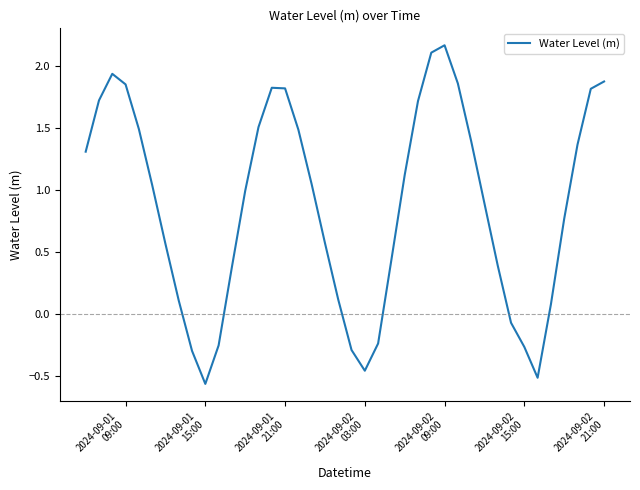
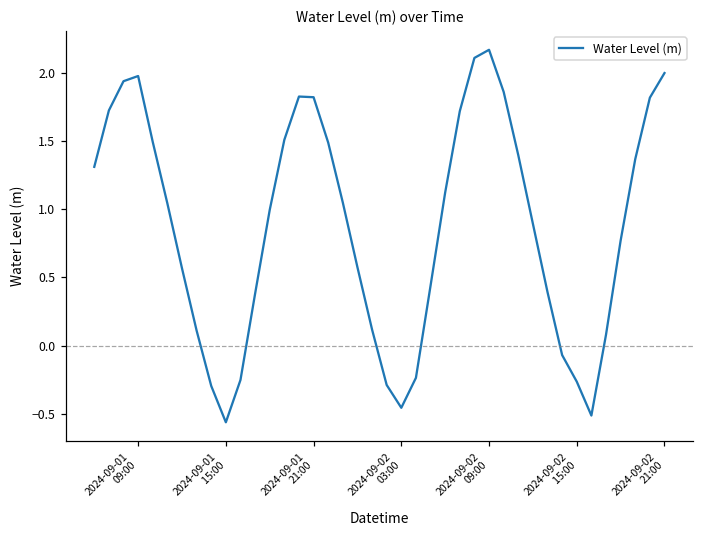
2024-09-01 09:00: 1.85 -> 1.98
2024-09-02 21:00: 1.88 -> 2.00
